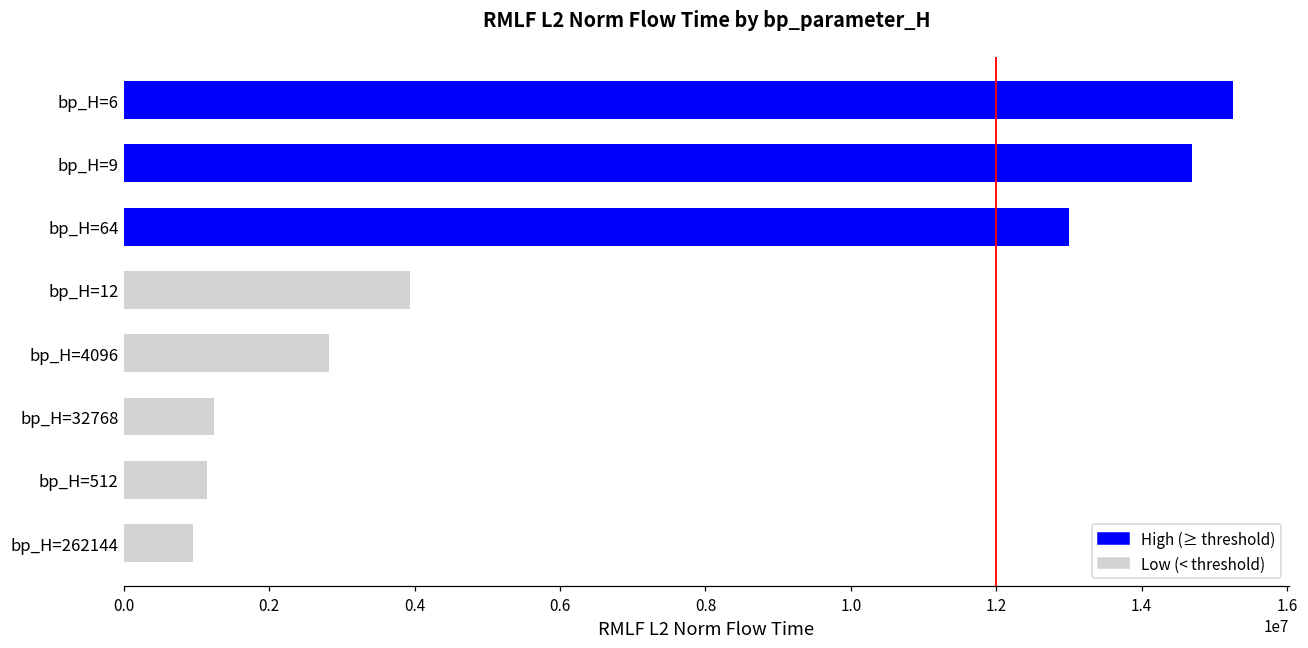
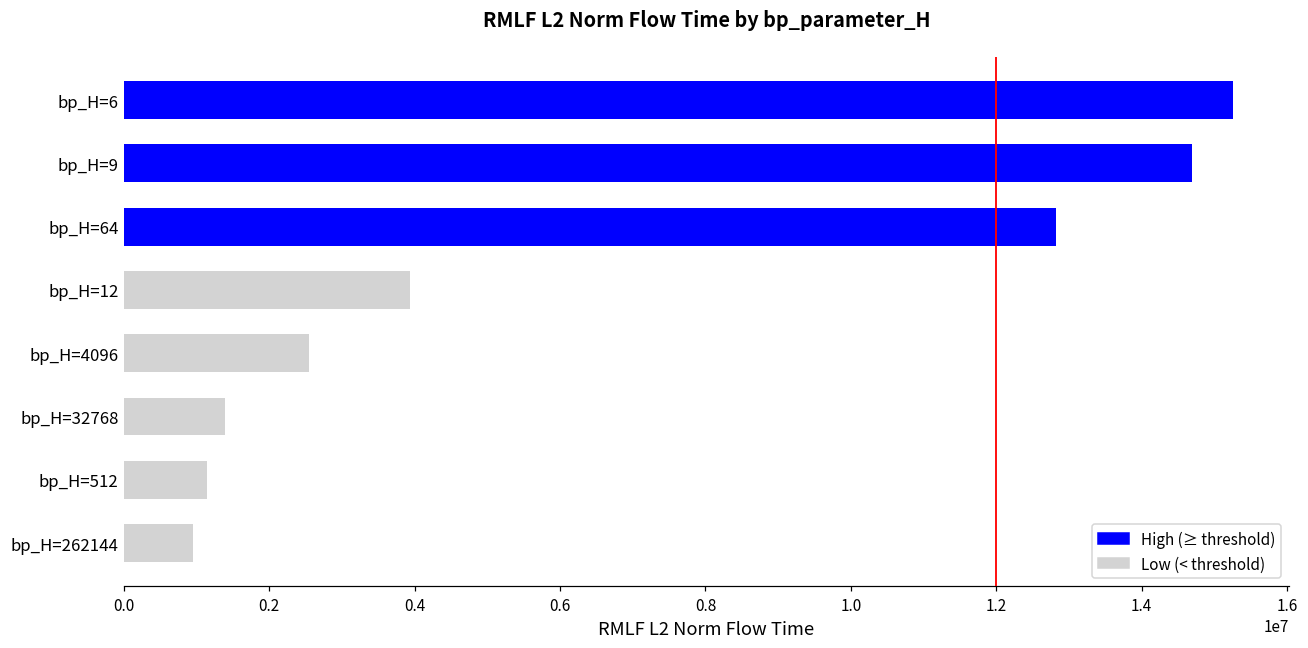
bp_H=64: 13000000 -> 12800000
bp_H=4096: 2800000 -> 2500000
bp_H=32768: 1200000 -> 1400000
